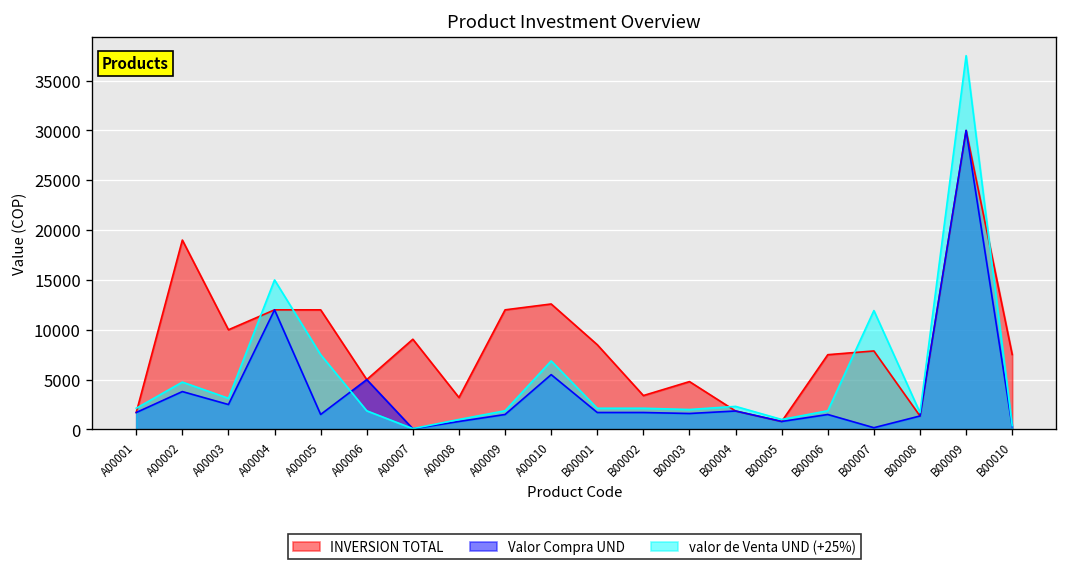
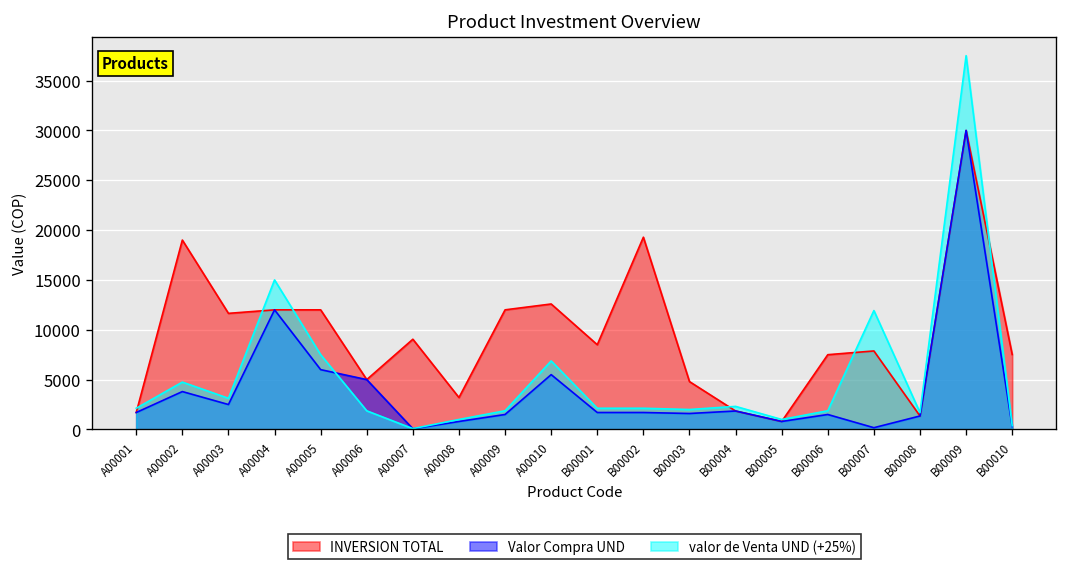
INVERSION TOTAL, A00003: 10000 -> 12000
Valor Compra UND, A00005: 2000 -> 6000
INVERSION TOTAL, B00002: 3000 -> 19000
